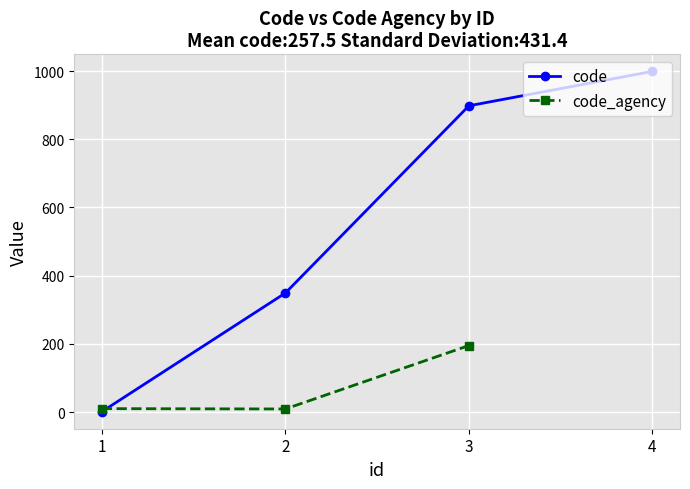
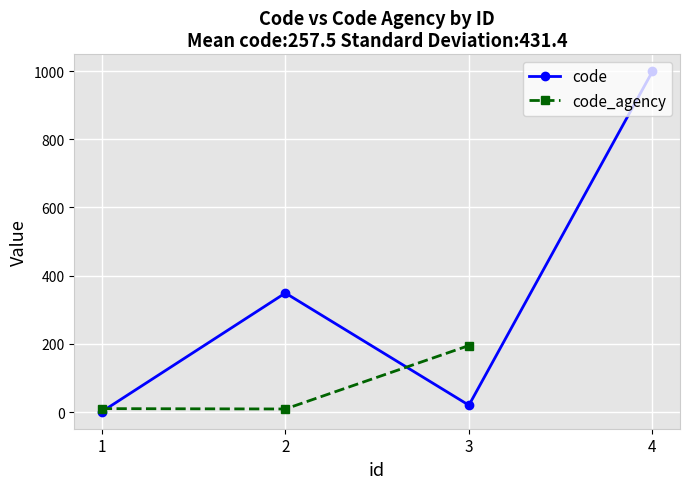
code, 3: 900 -> 20
